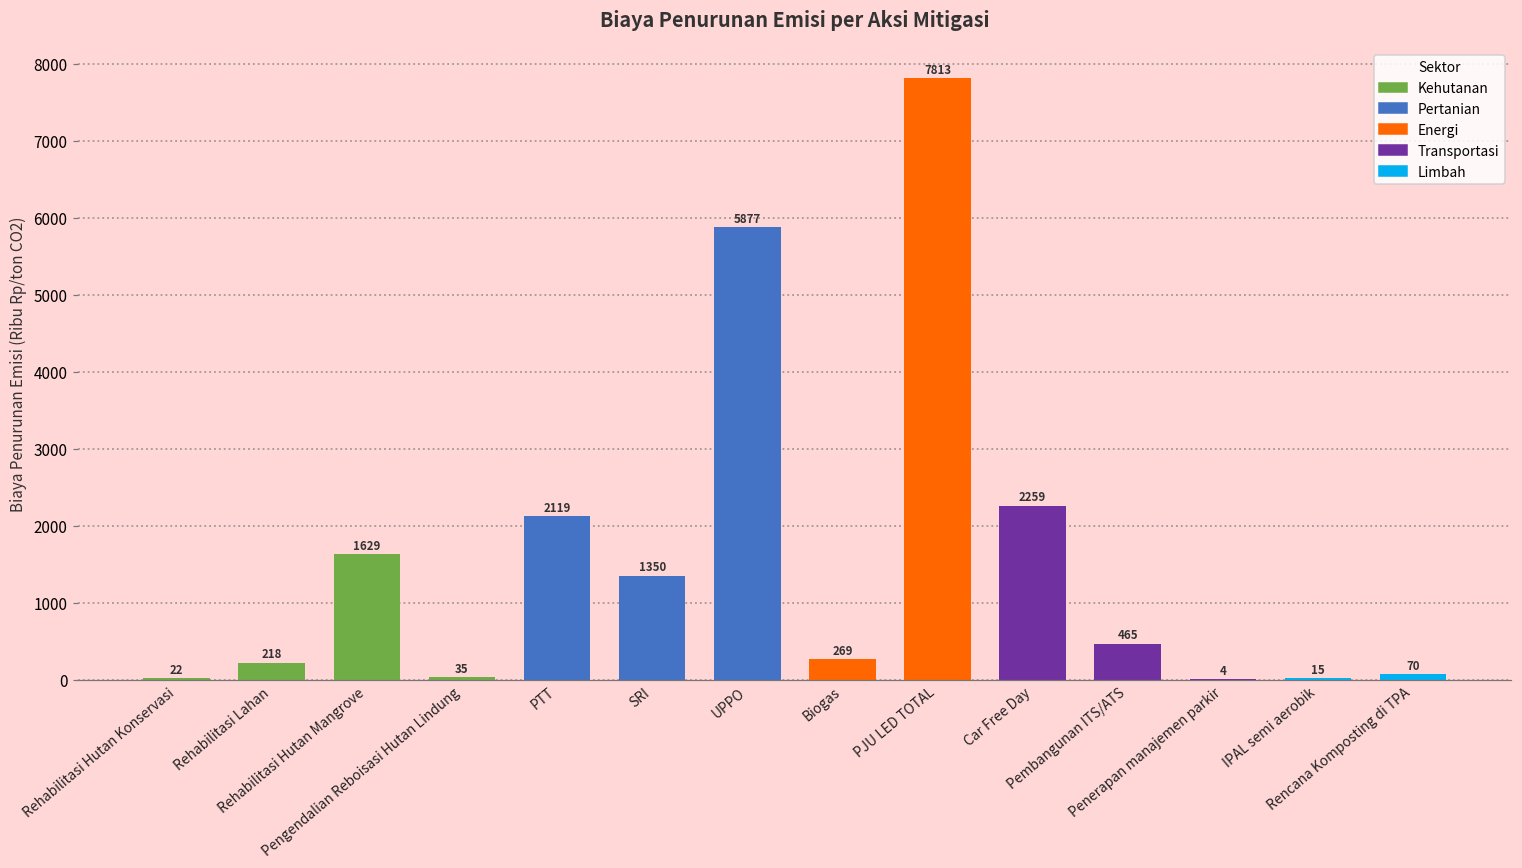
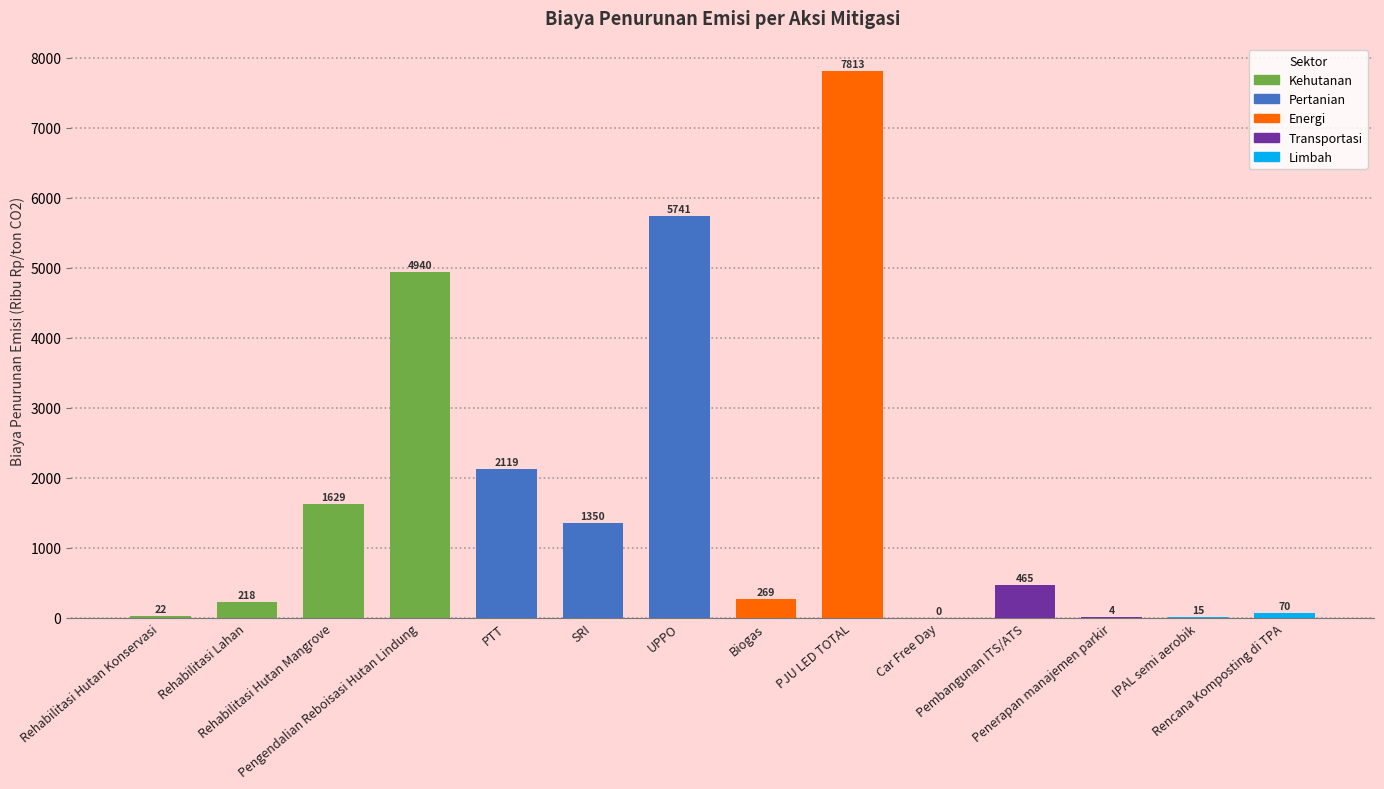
Pengendalian Reboisasi Hutan Lindung: 35 -> 4940
UPPO: 5877 -> 5741
Car Free Day: 2259 -> 0
